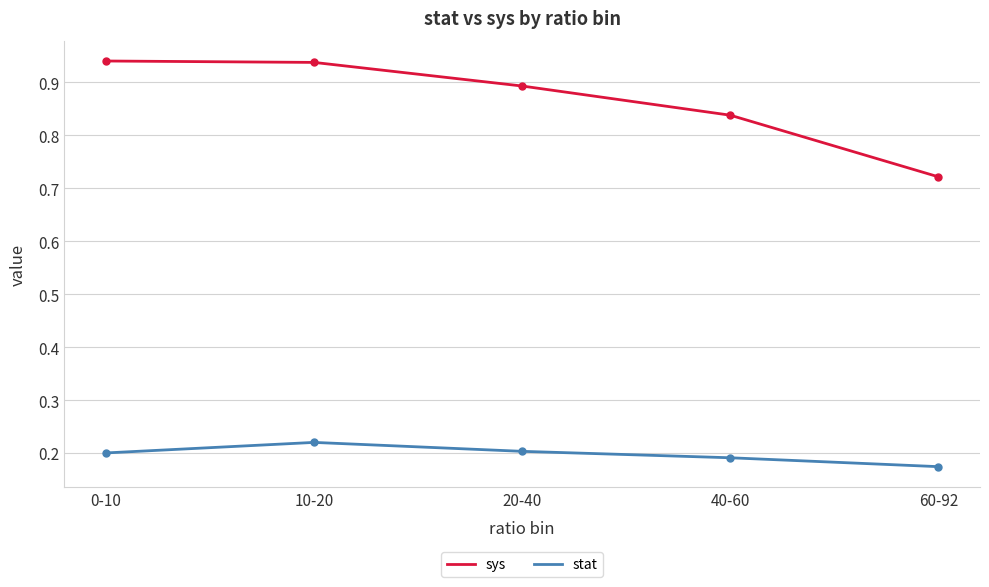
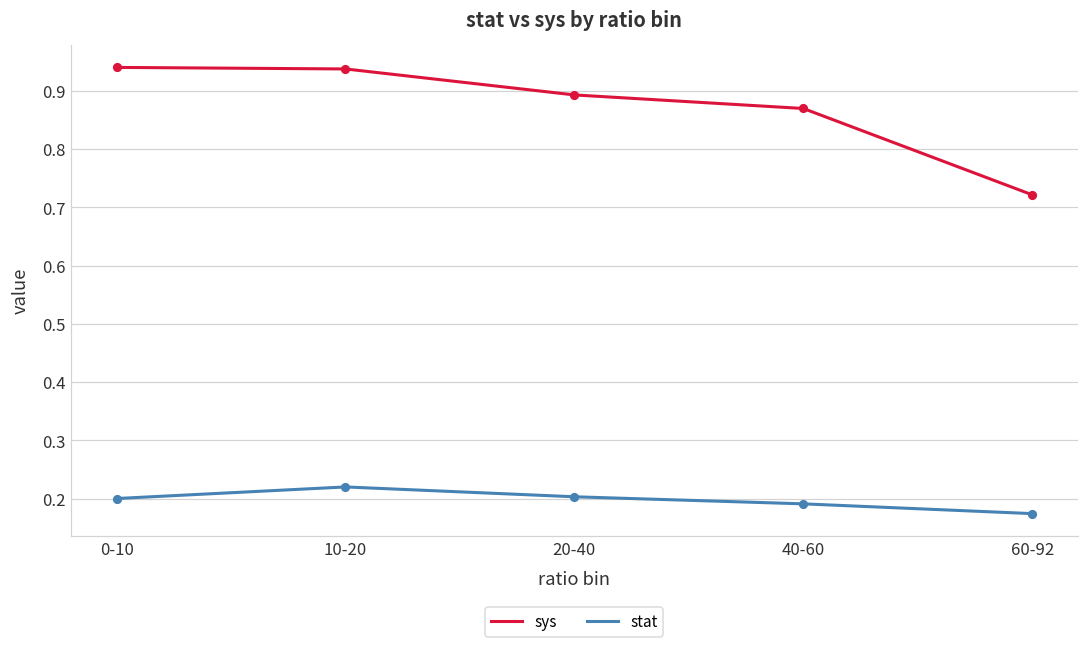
sys, 40-60: 0.84 -> 0.87
